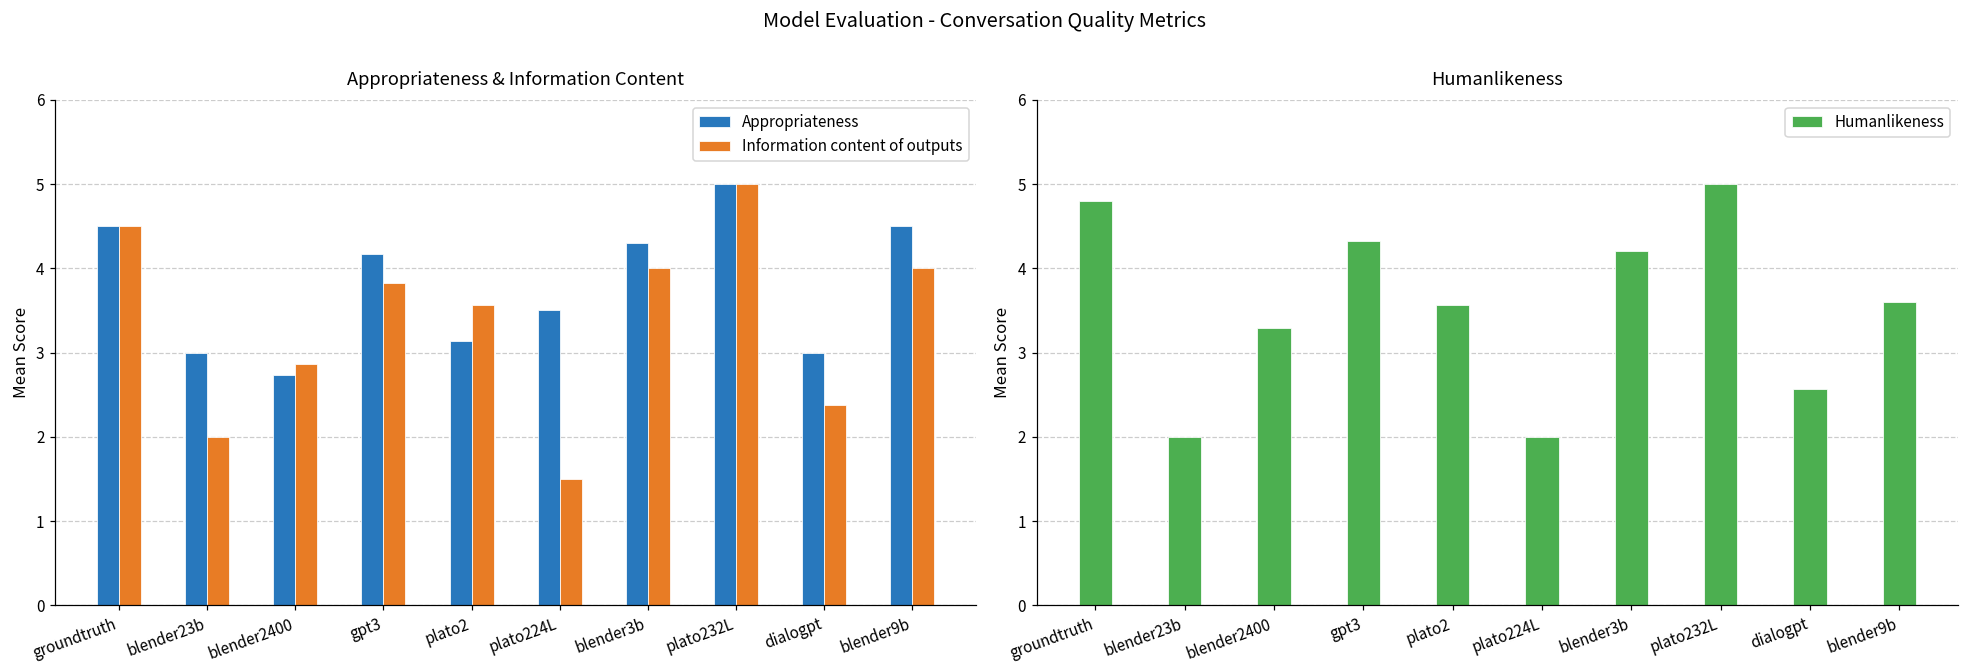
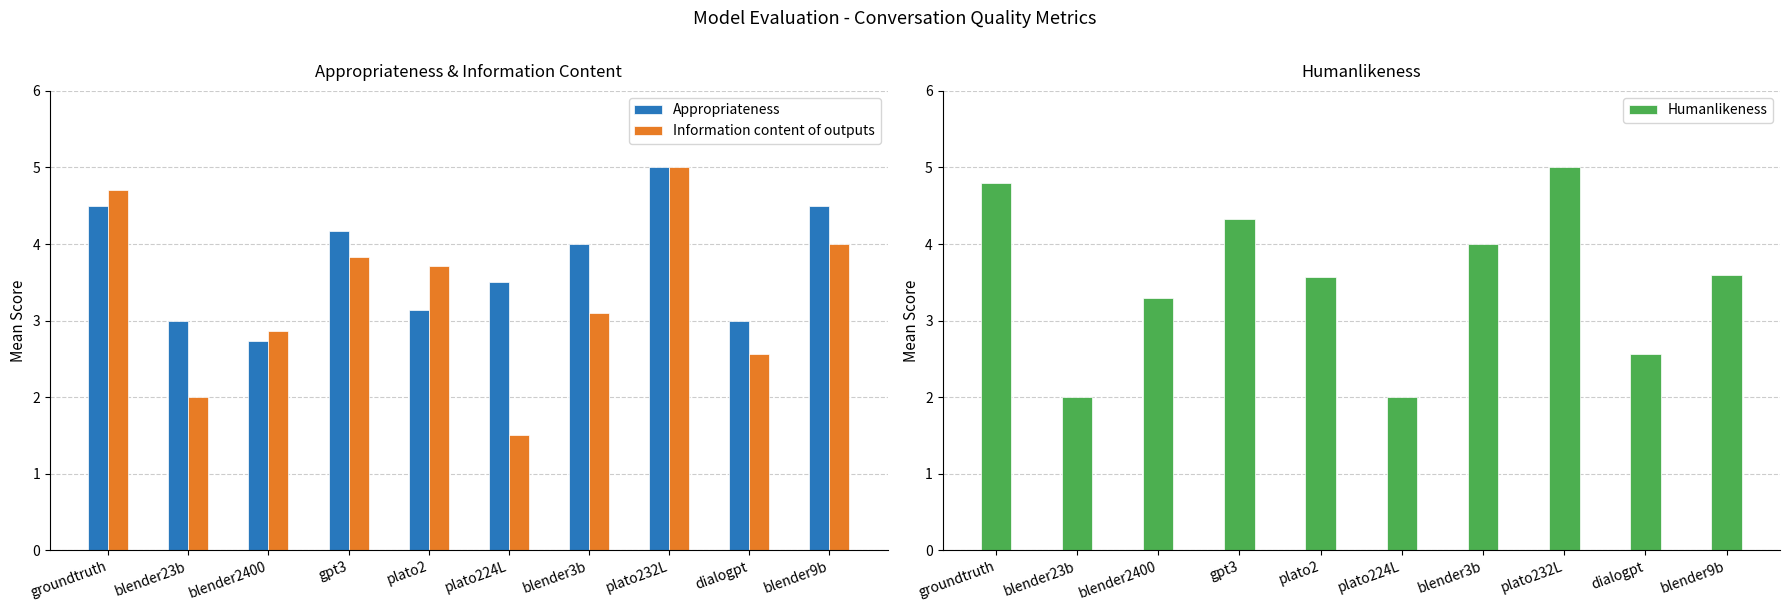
Appropriateness & Information Content, Information content of outputs, groundtruth: 4.5 -> 4.7
Appropriateness & Information Content, Information content of outputs, plato2: 3.6 -> 3.7
Appropriateness & Information Content, Appropriateness, blender3b: 4.3 -> 4.0
Appropriateness & Information Content, Information content of outputs, blender3b: 4.0 -> 3.1
Appropriateness & Information Content, Information content of outputs, dialogpt: 2.4 -> 2.6
Humanlikeness, blender3b: 4.2 -> 4.0
